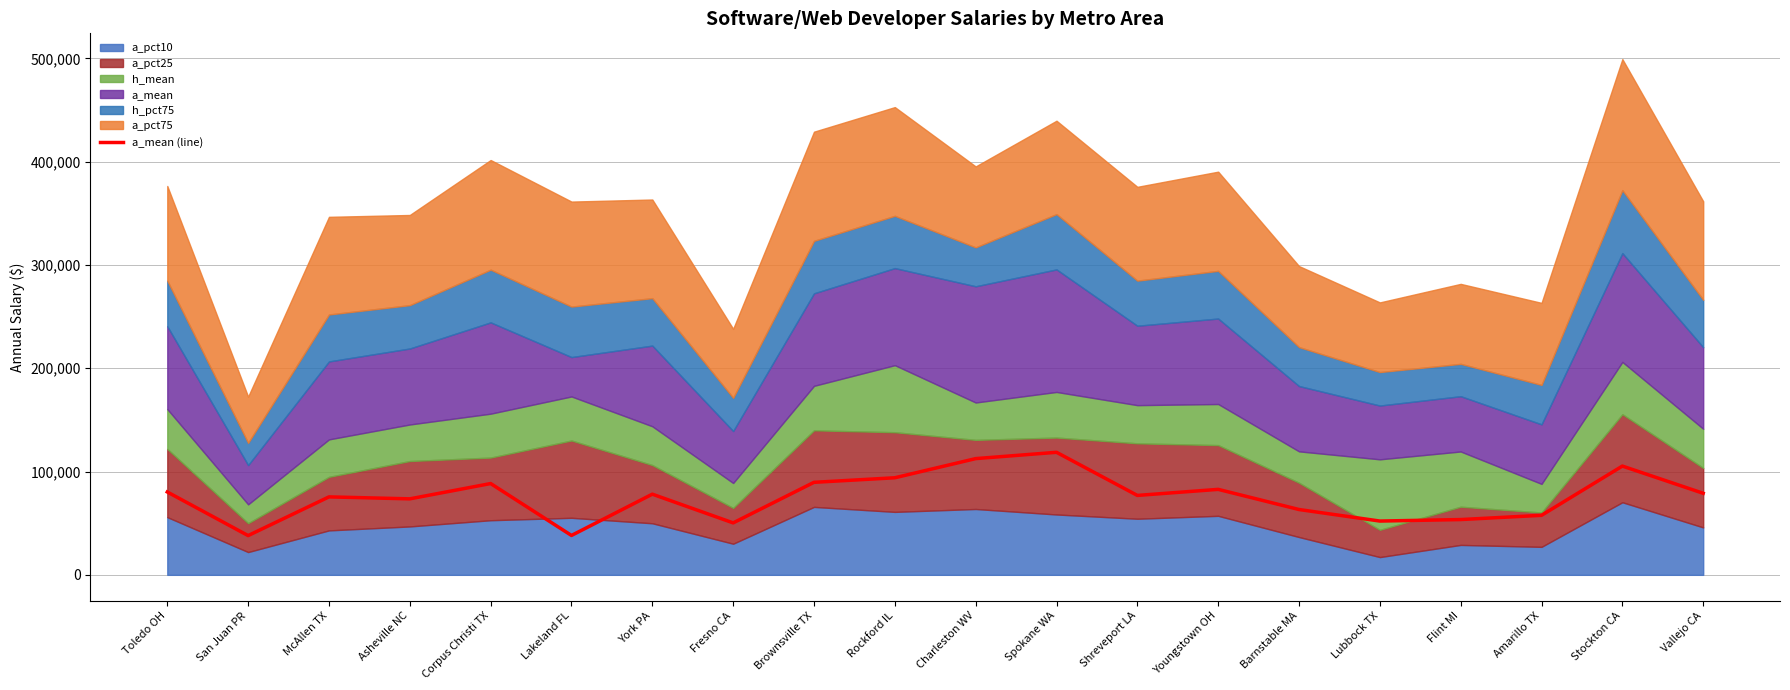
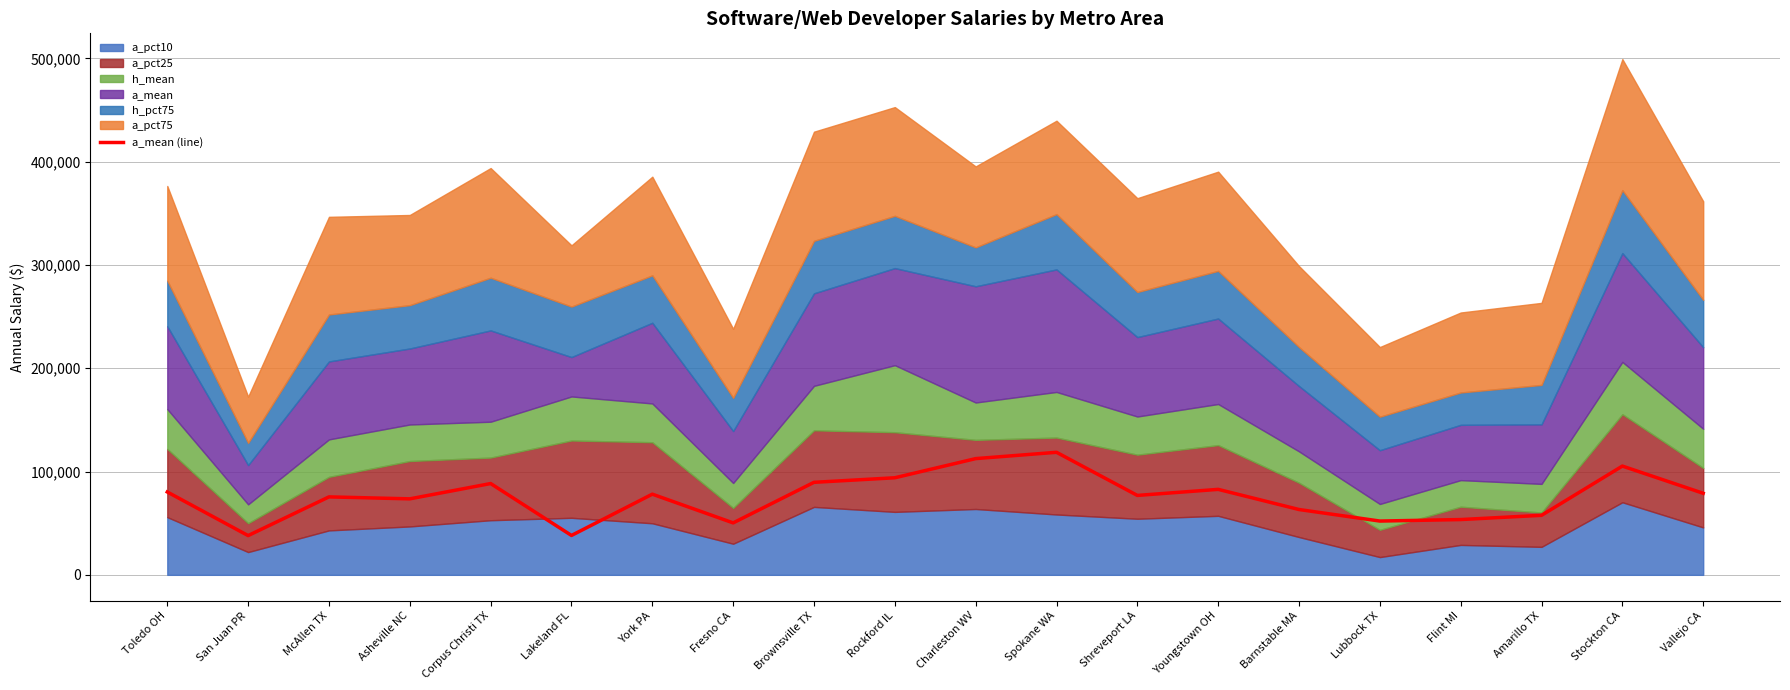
h_mean, Corpus Christi TX: 43,000 -> 35,000
a_pct75, Lakeland FL: 102,000 -> 59,000
a_pct25, York PA: 56,000 -> 78,000
a_pct25, Shreveport LA: 73,000 -> 62,000
h_mean, Lubbock TX: 68,000 -> 25,000
h_mean, Flint MI: 53,000 -> 26,000
